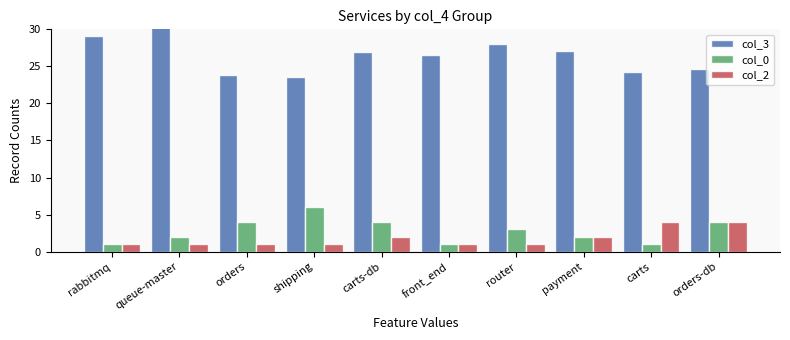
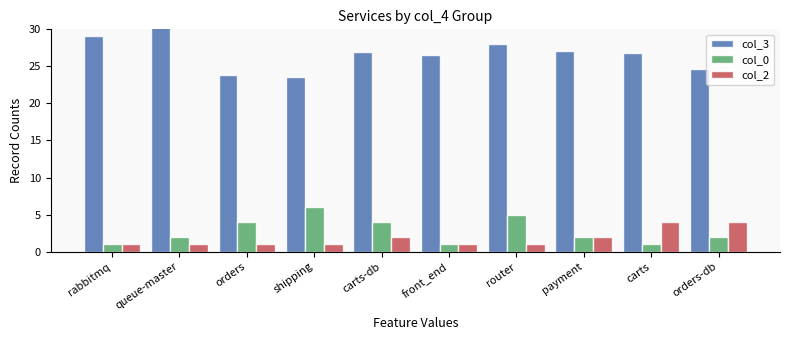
col_0, router: 3 -> 5
col_3, carts: 24 -> 27
col_0, orders-db: 4 -> 2
